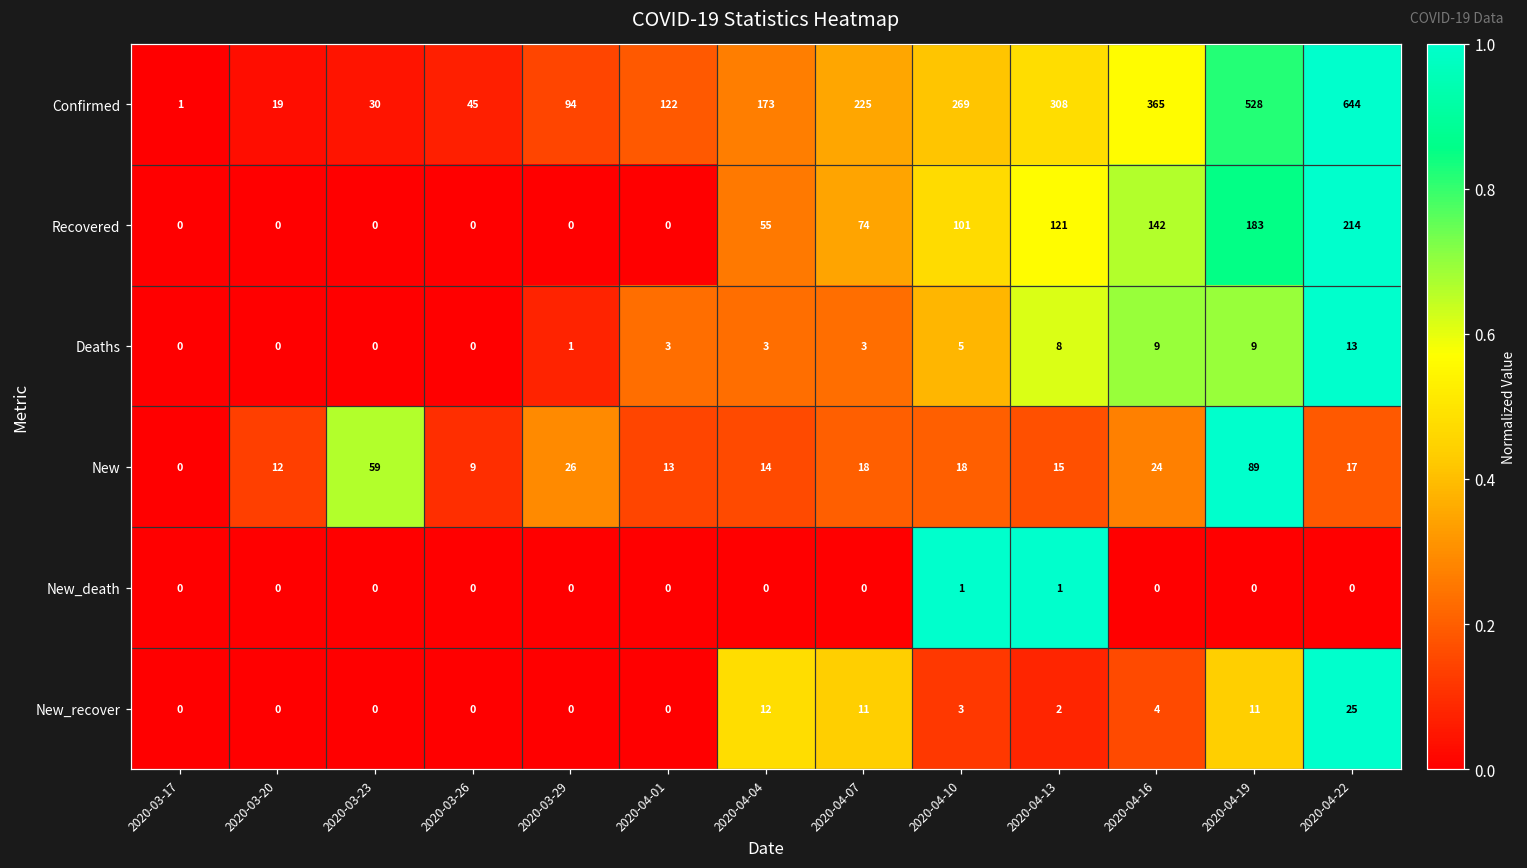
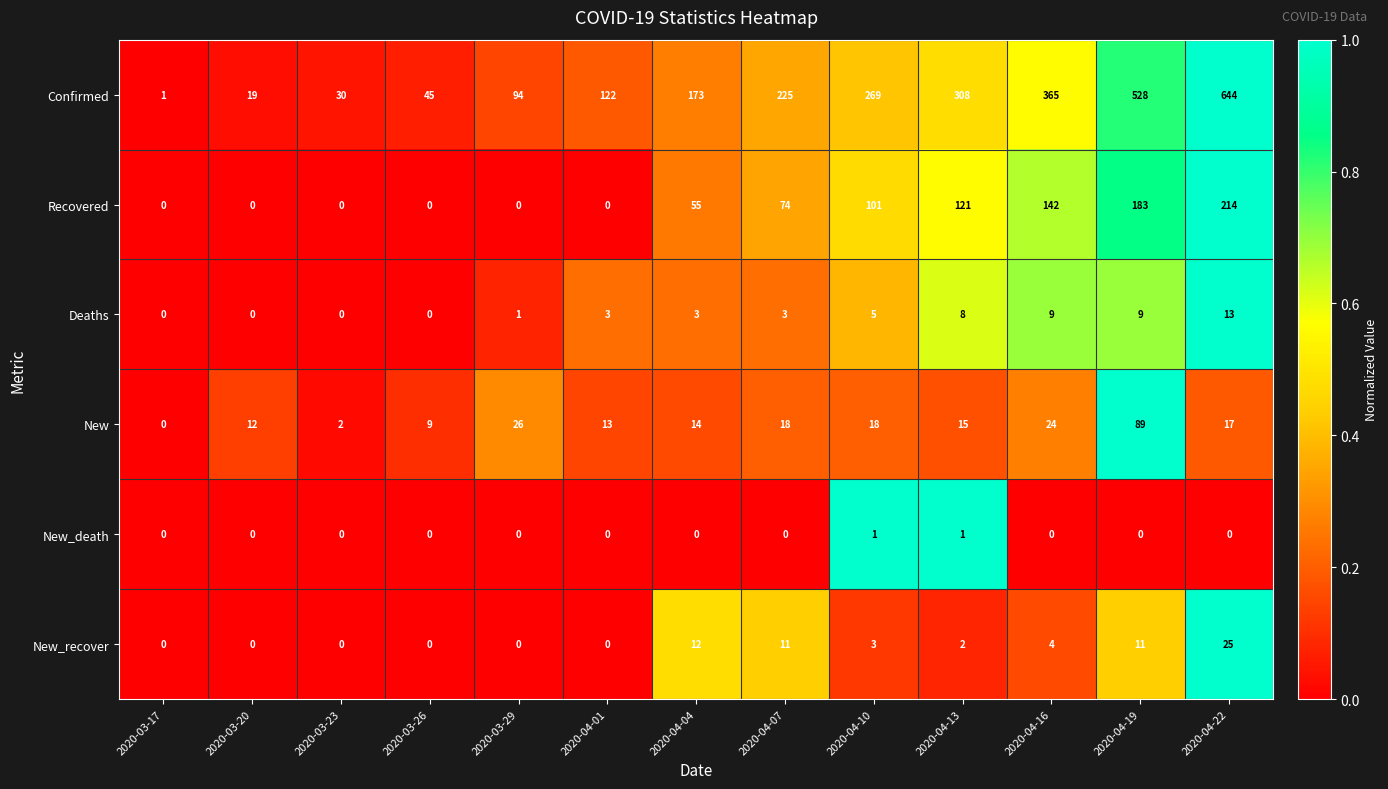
New, 2020-03-23: 59 -> 2
